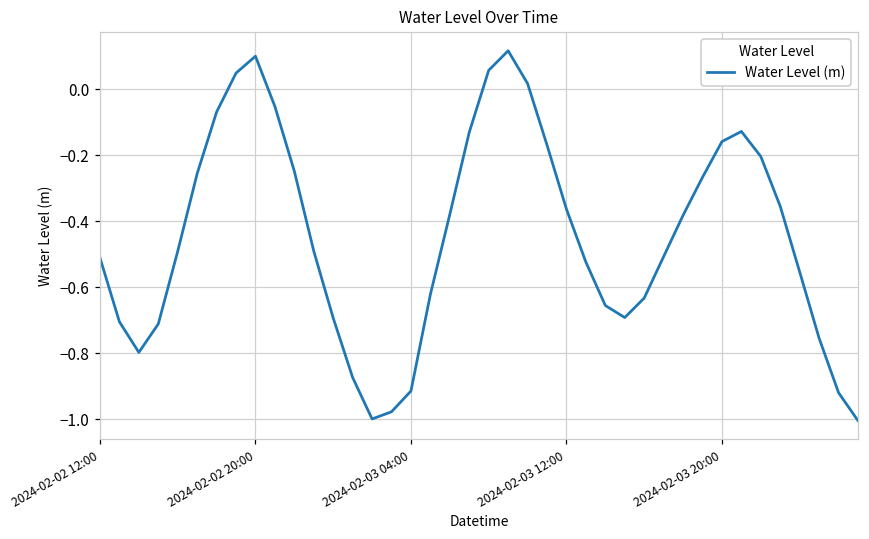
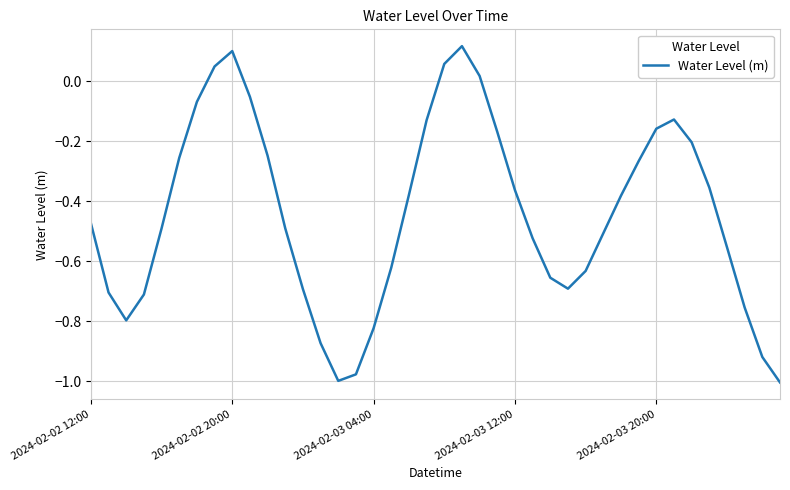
2024-02-02 12:00: -0.51 -> -0.47
2024-02-03 04:00: -0.91 -> -0.82
